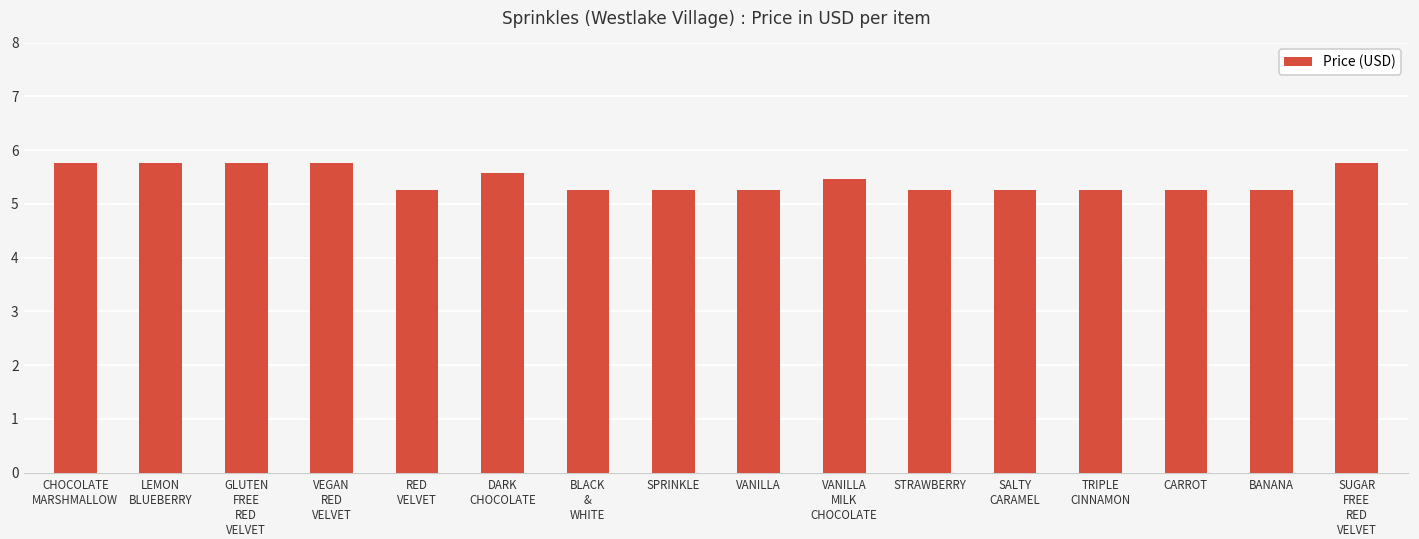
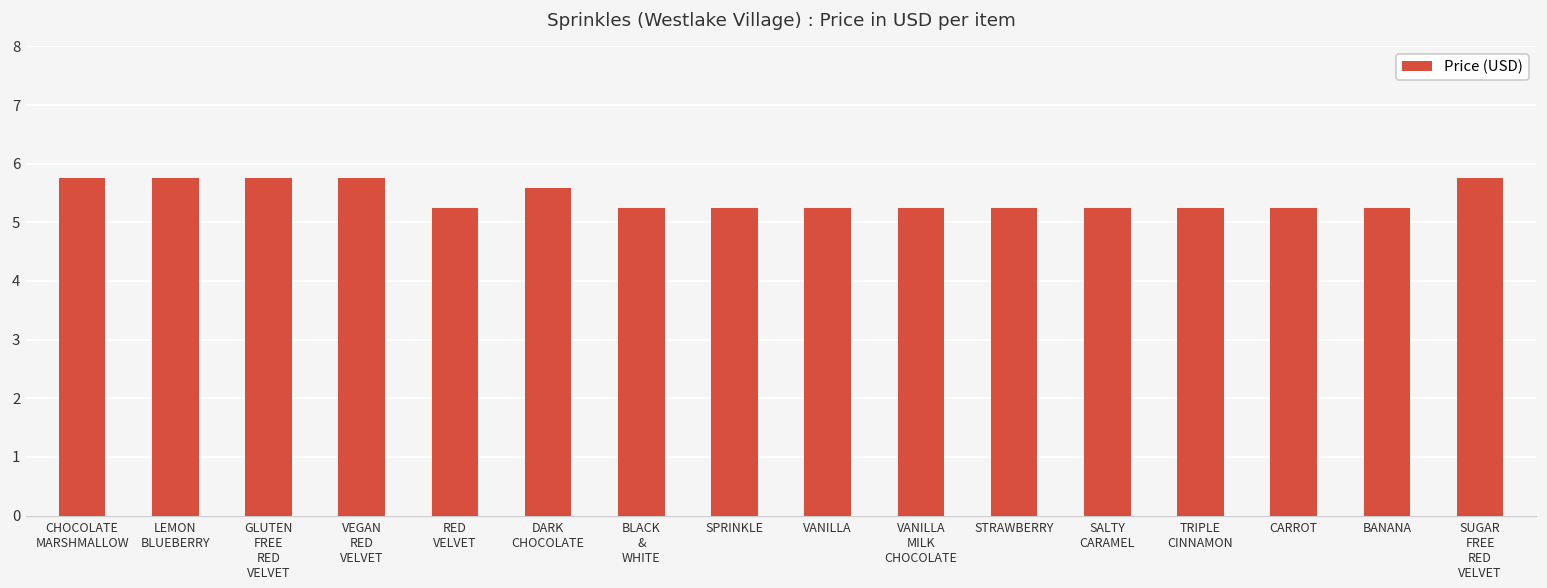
VANILLA MILK CHOCOLATE: 5.5 -> 5.3
